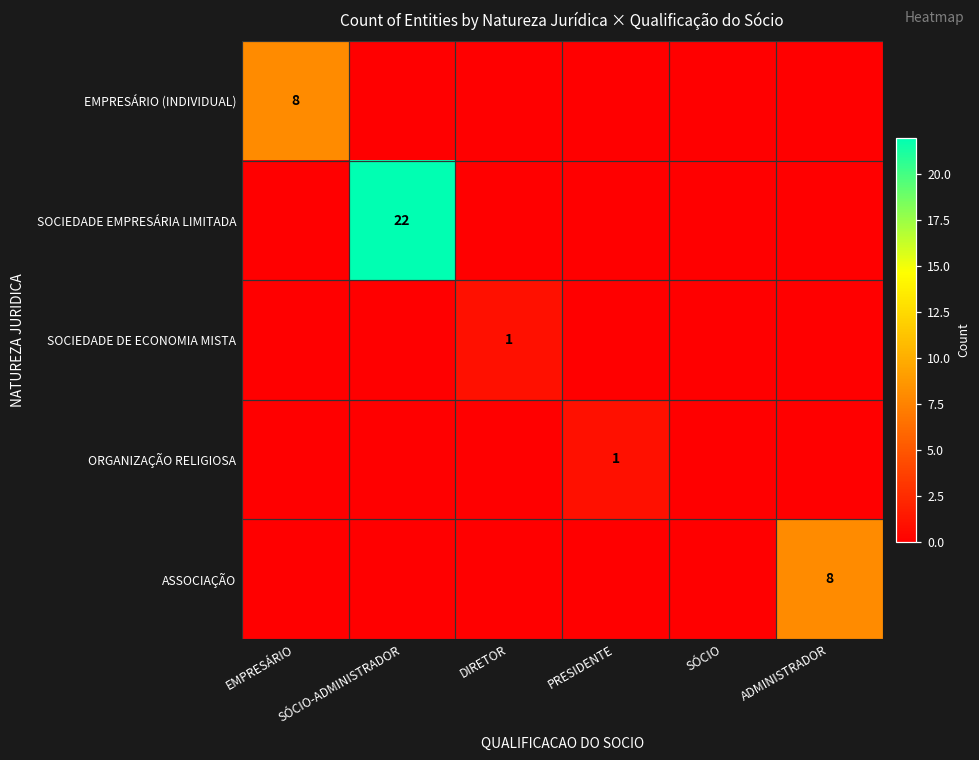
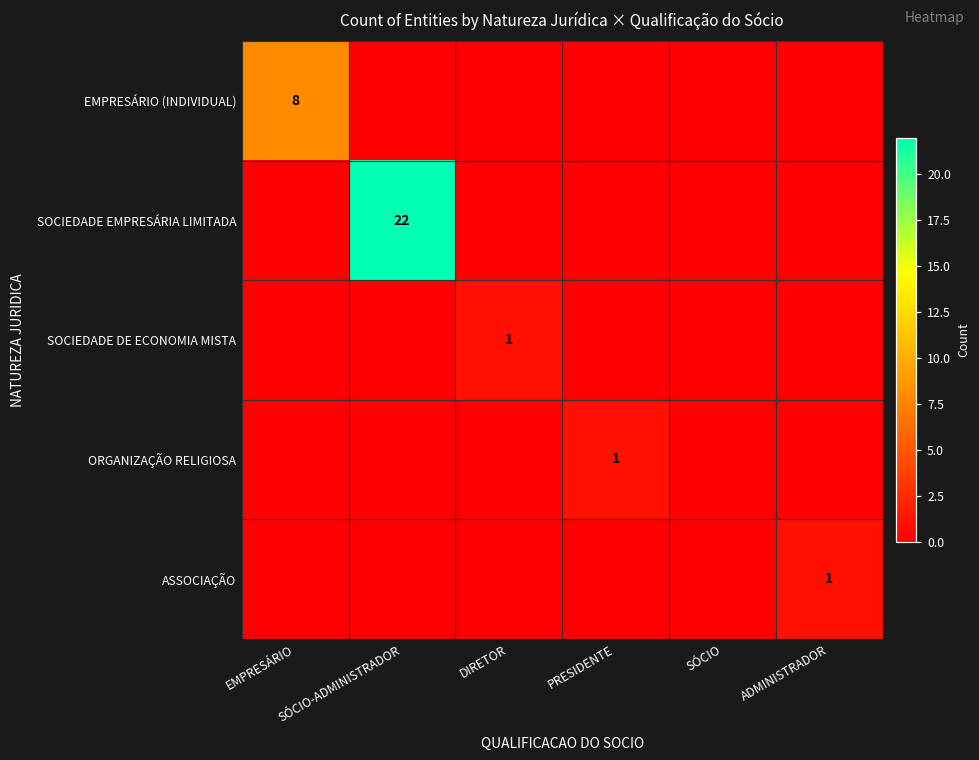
ASSOCIAÇÃO, ADMINISTRADOR: 8 -> 1
